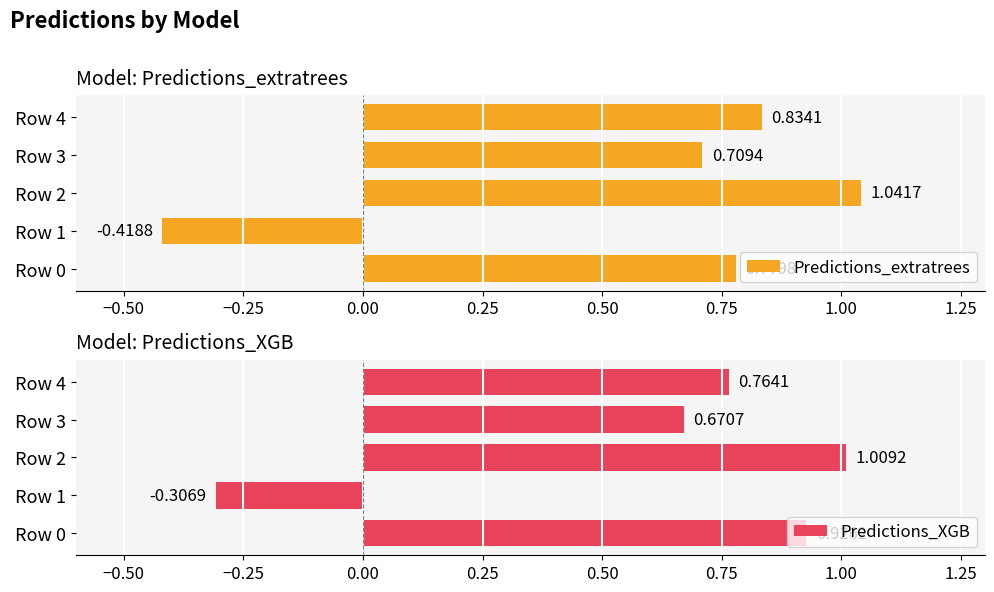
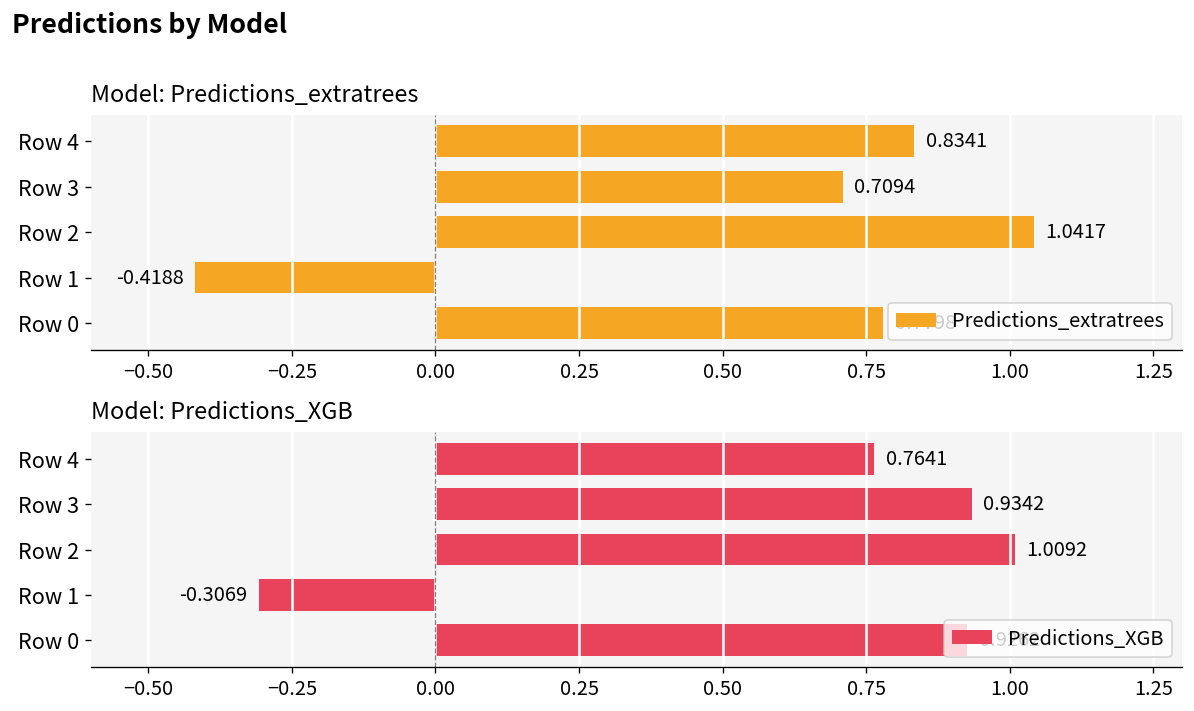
Model: Predictions_XGB, Row 3: 0.6707 -> 0.9342
